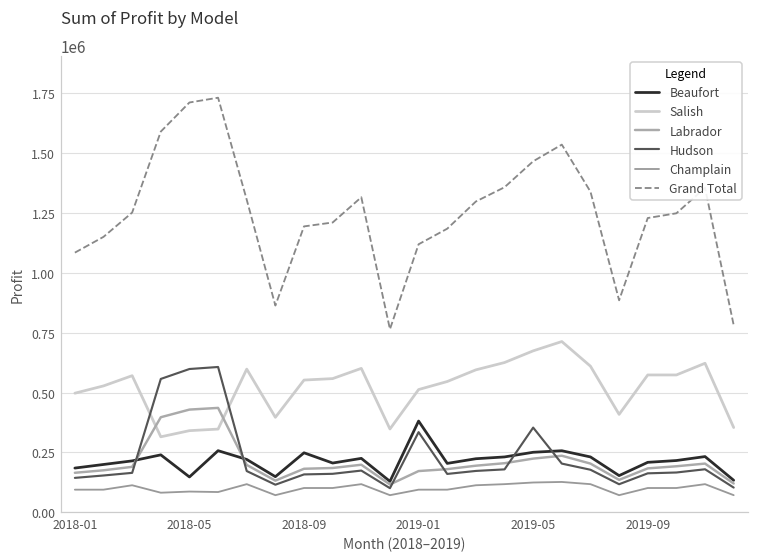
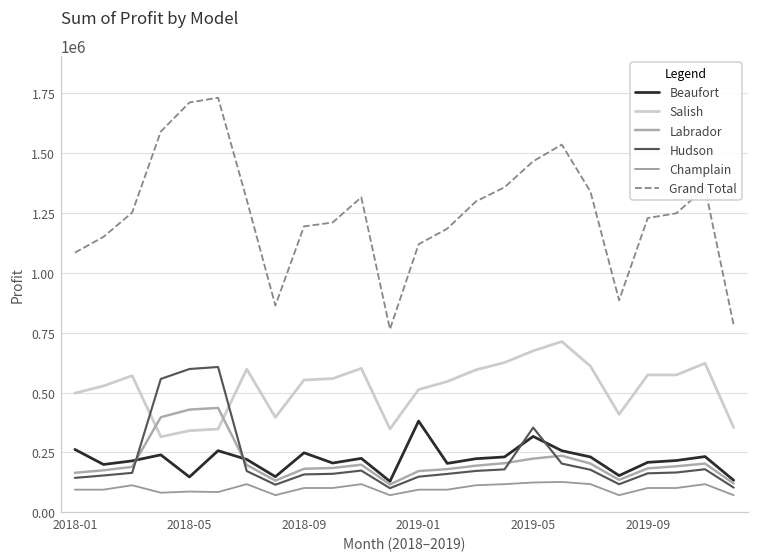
Beaufort, 2018-01: 180000 -> 260000
Hudson, 2019-01: 330000 -> 150000
Beaufort, 2019-05: 250000 -> 320000
